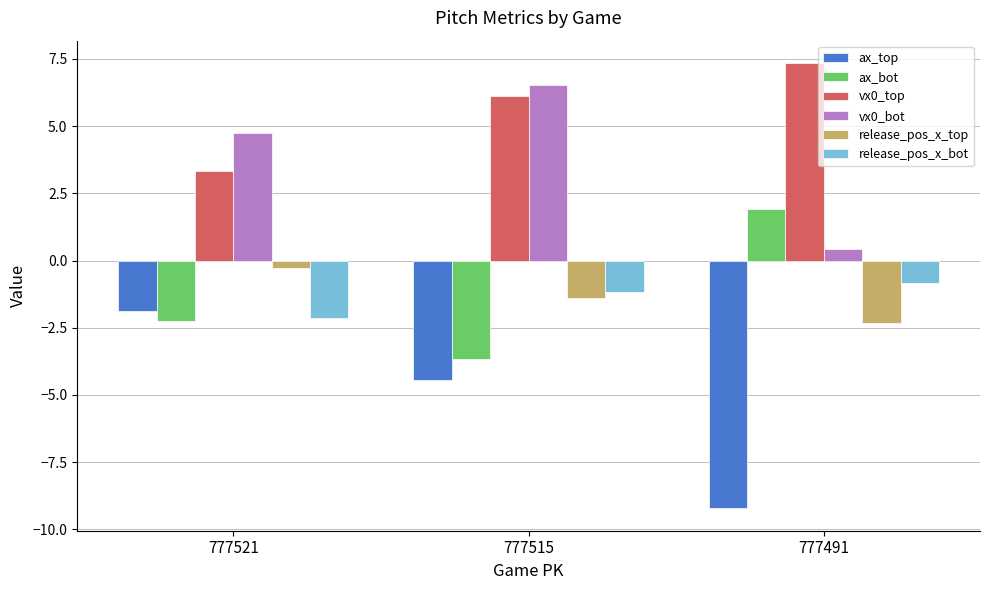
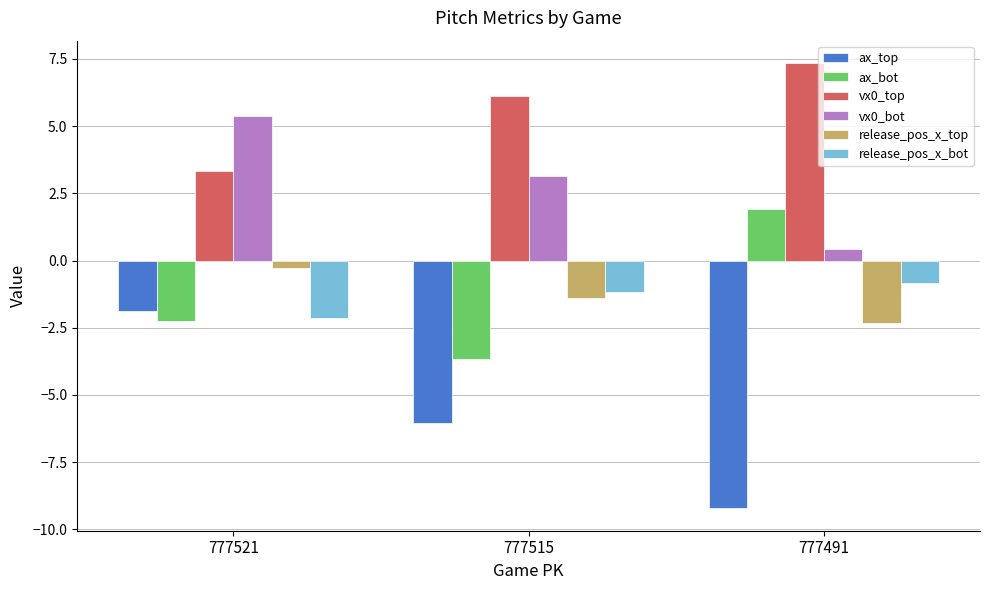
vx0_bot, 777521: 4.7 -> 5.4
ax_top, 777515: -4.4 -> -6.1
vx0_bot, 777515: 6.5 -> 3.2
